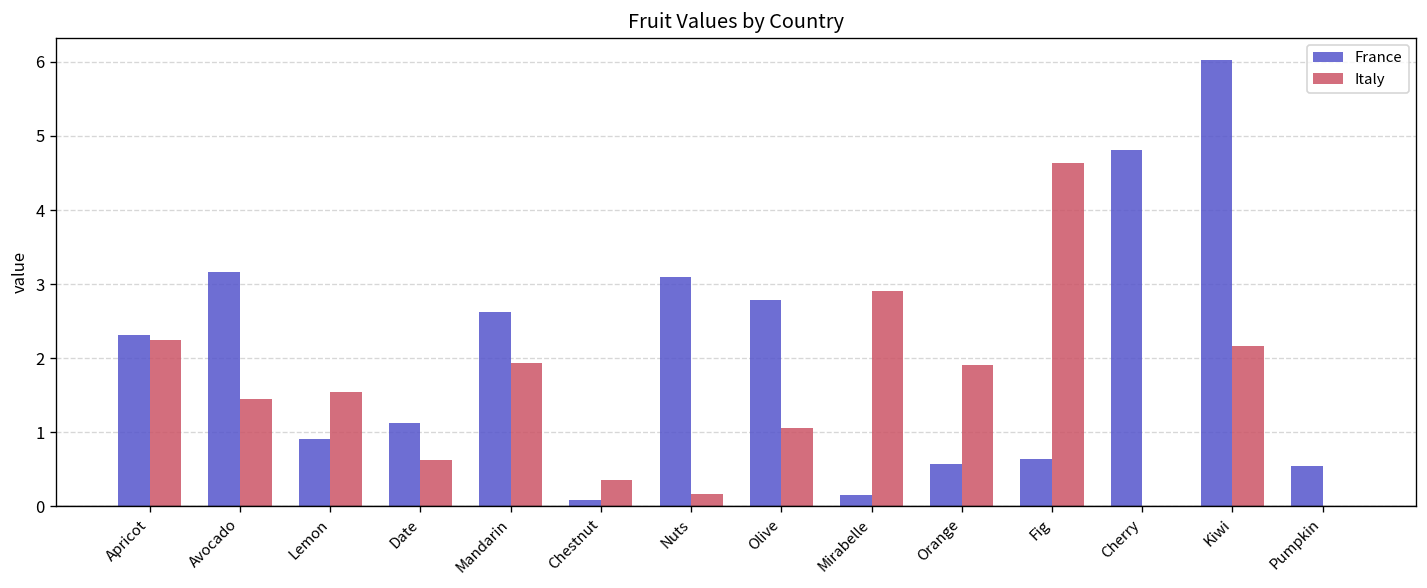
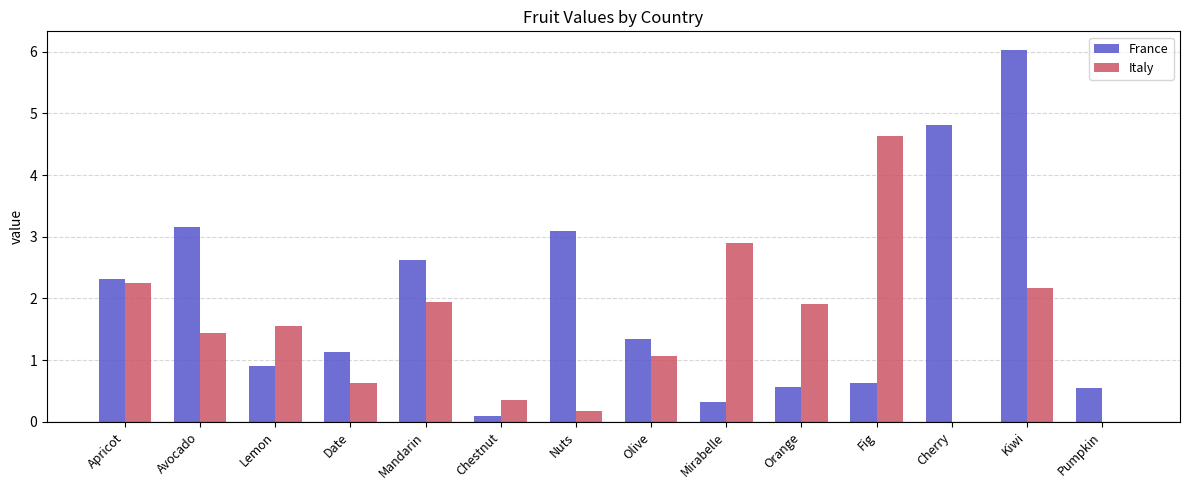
France, Olive: 2.8 -> 1.3
France, Mirabelle: 0.2 -> 0.3
